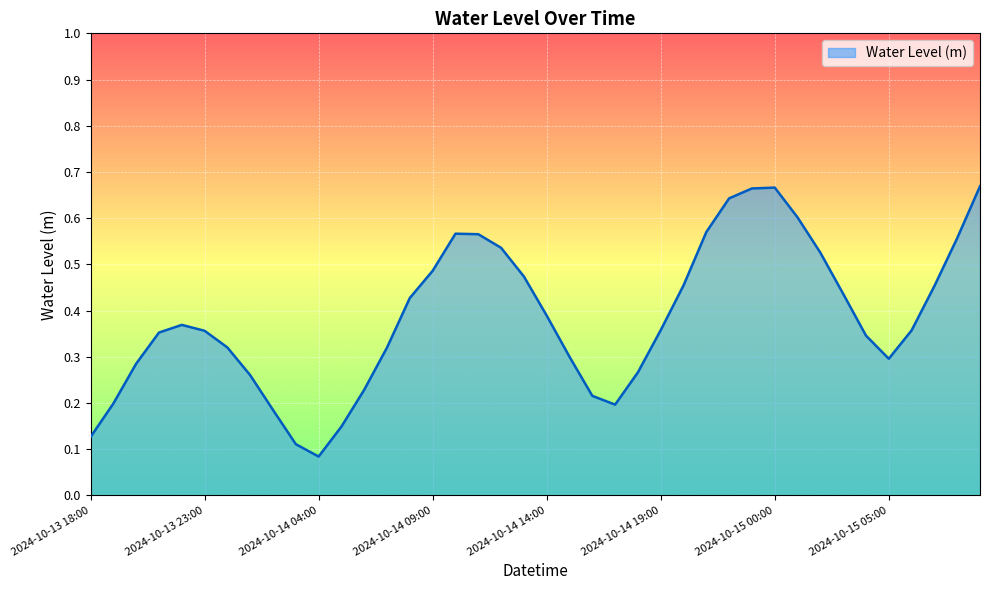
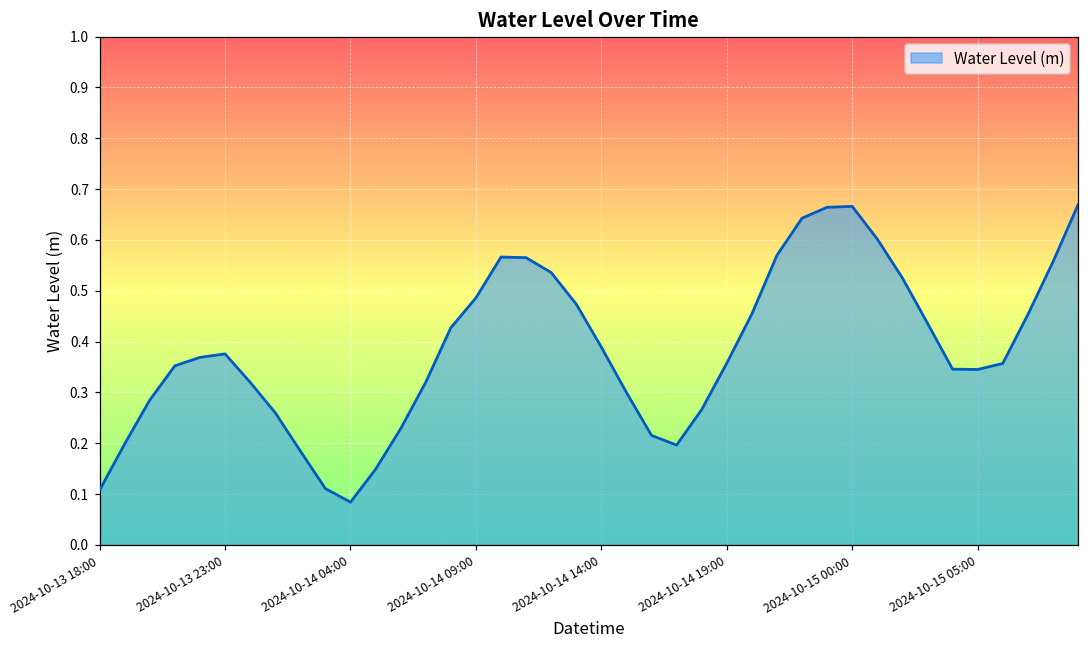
2024-10-13 18:00: 0.13 -> 0.11
2024-10-13 23:00: 0.36 -> 0.38
2024-10-15 05:00: 0.30 -> 0.35
